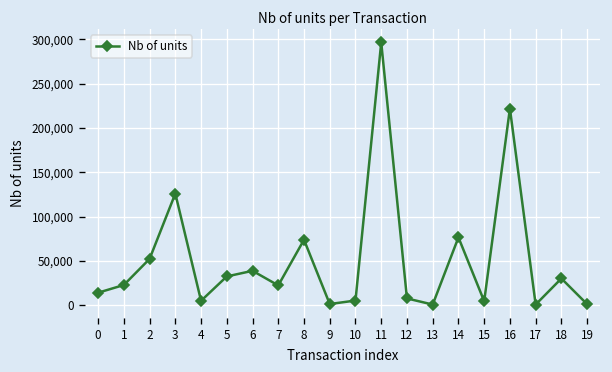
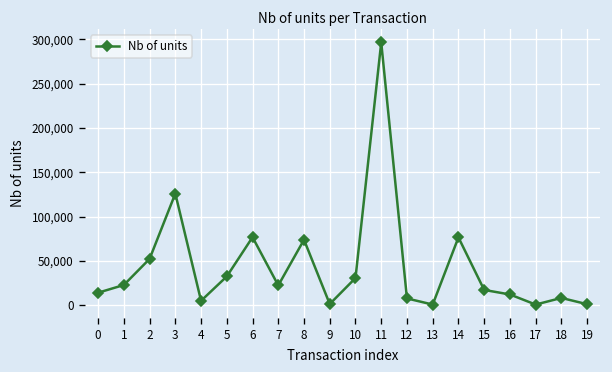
6: 40,000 -> 80,000
10: 10,000 -> 30,000
15: 0 -> 20,000
16: 220,000 -> 10,000
18: 30,000 -> 10,000
